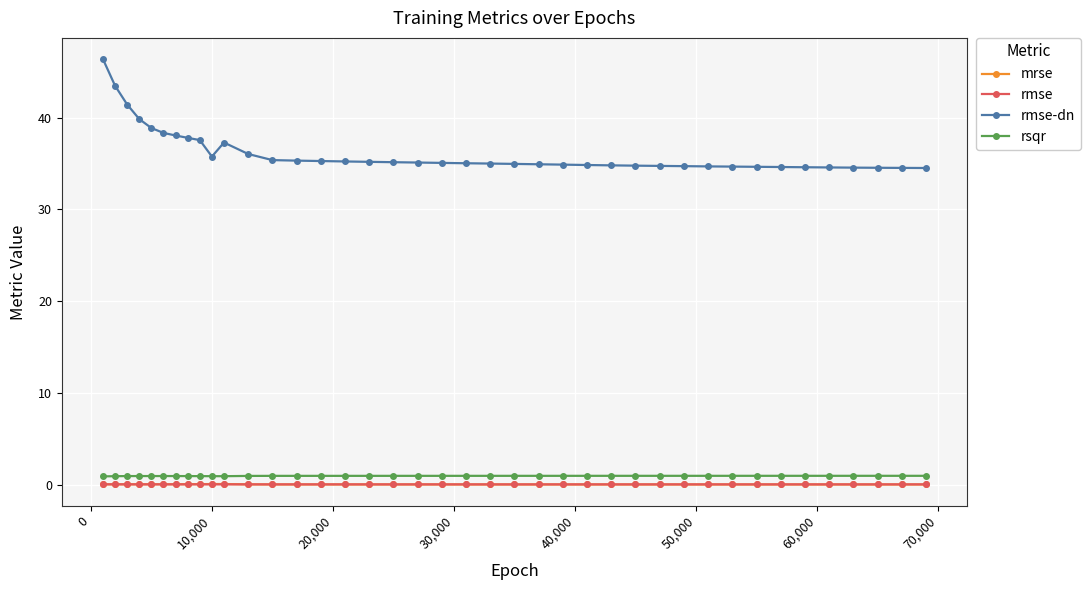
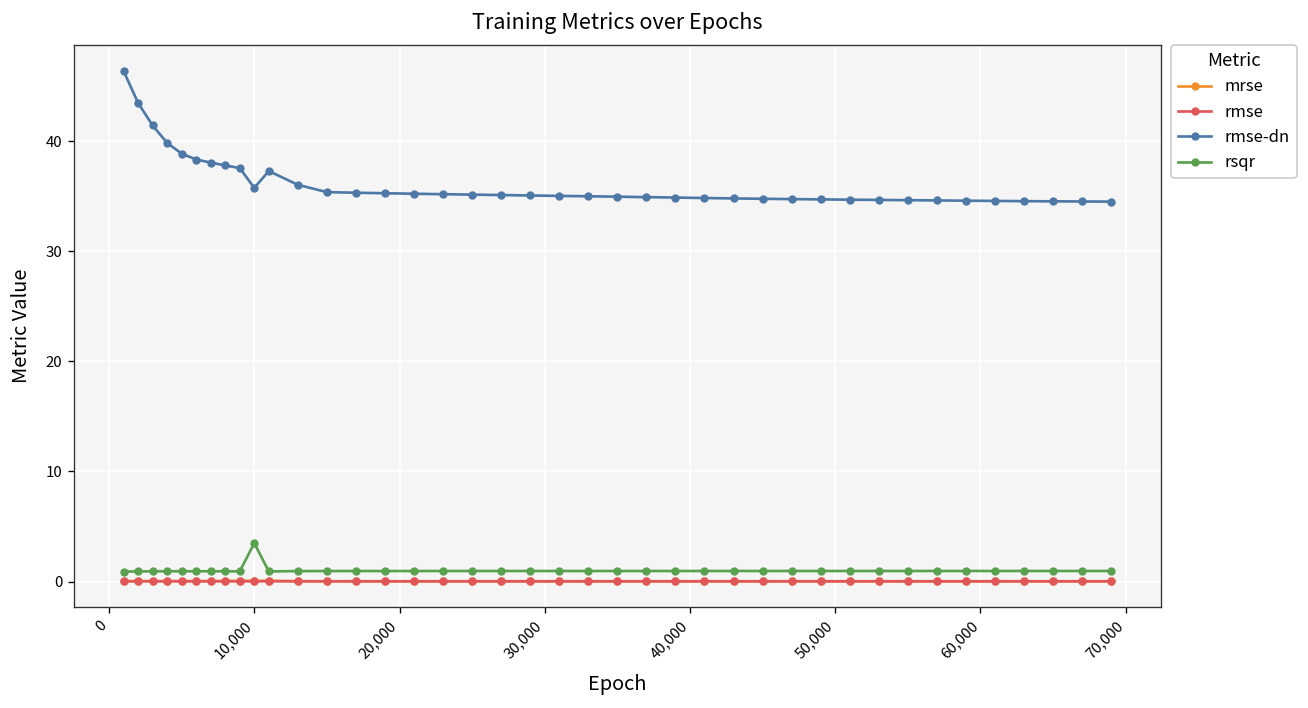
rsqr, 10,000: 1 -> 3
